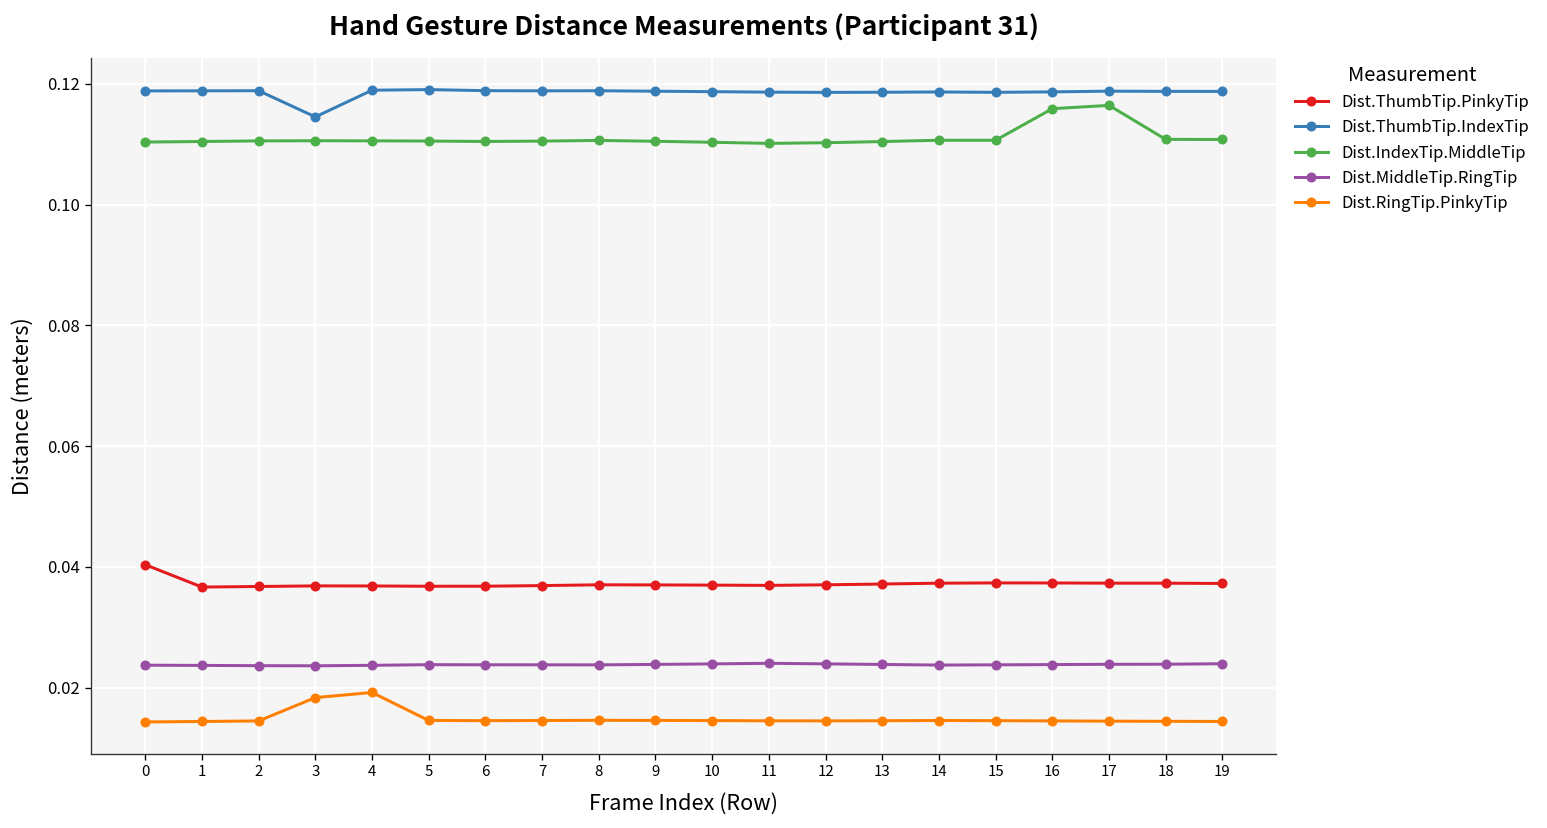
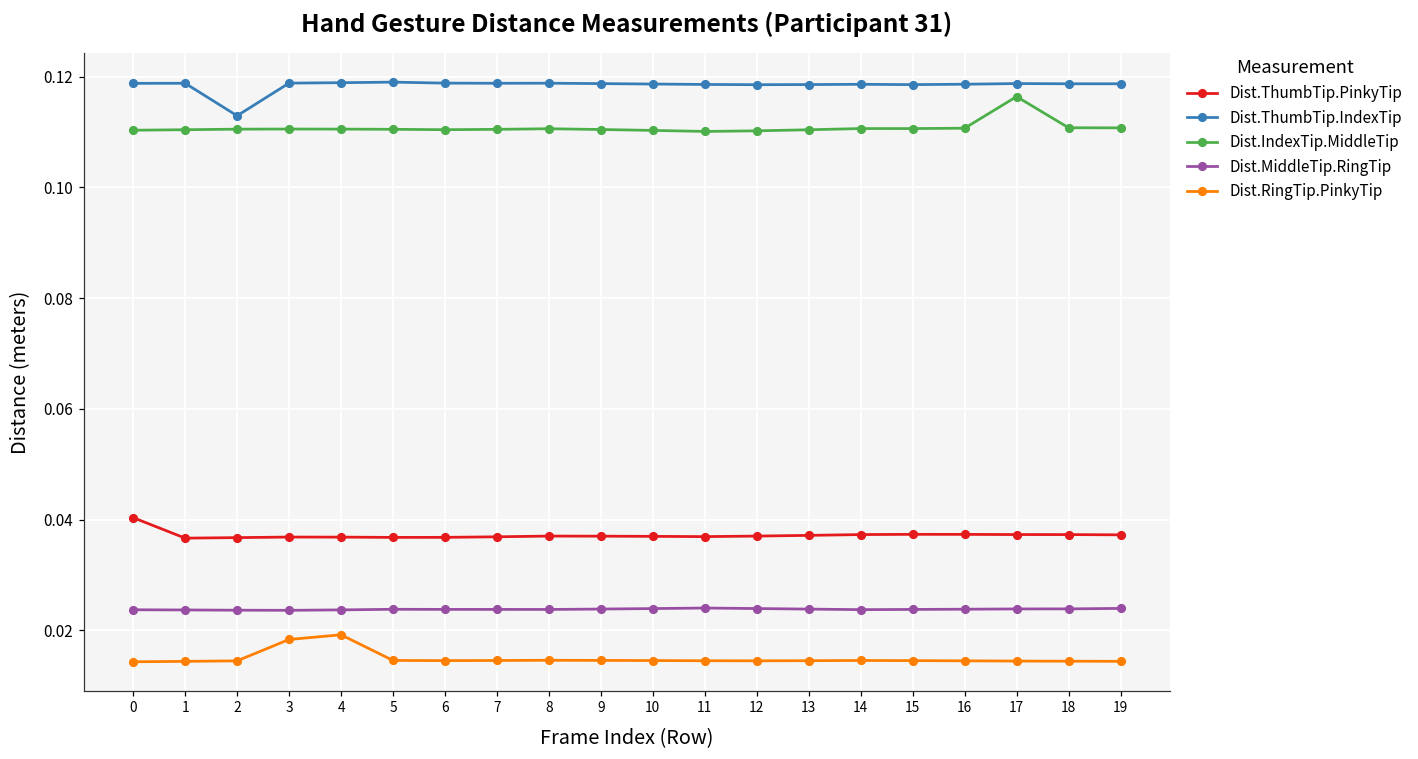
Dist.ThumbTip.IndexTip, 2: 0.119 -> 0.113
Dist.ThumbTip.IndexTip, 3: 0.115 -> 0.119
Dist.IndexTip.MiddleTip, 16: 0.116 -> 0.111
